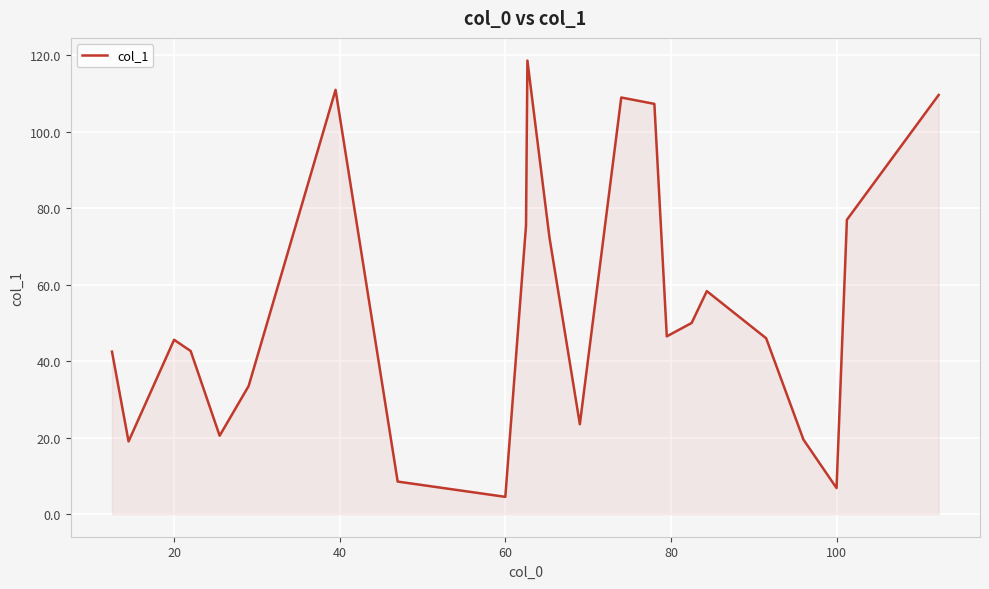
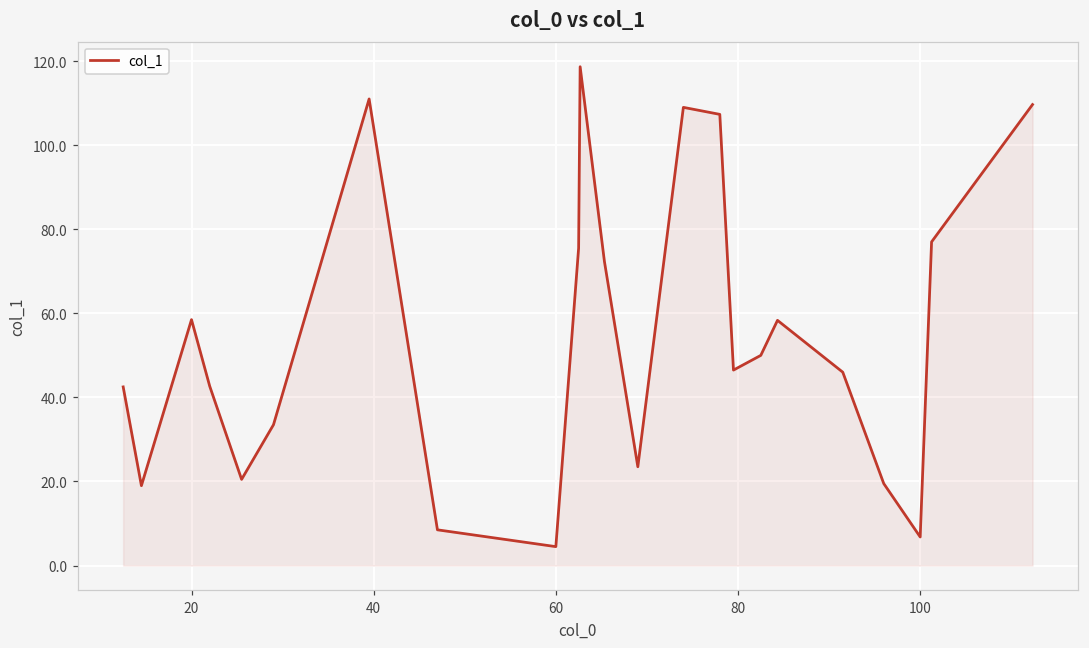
20: 46 -> 59
